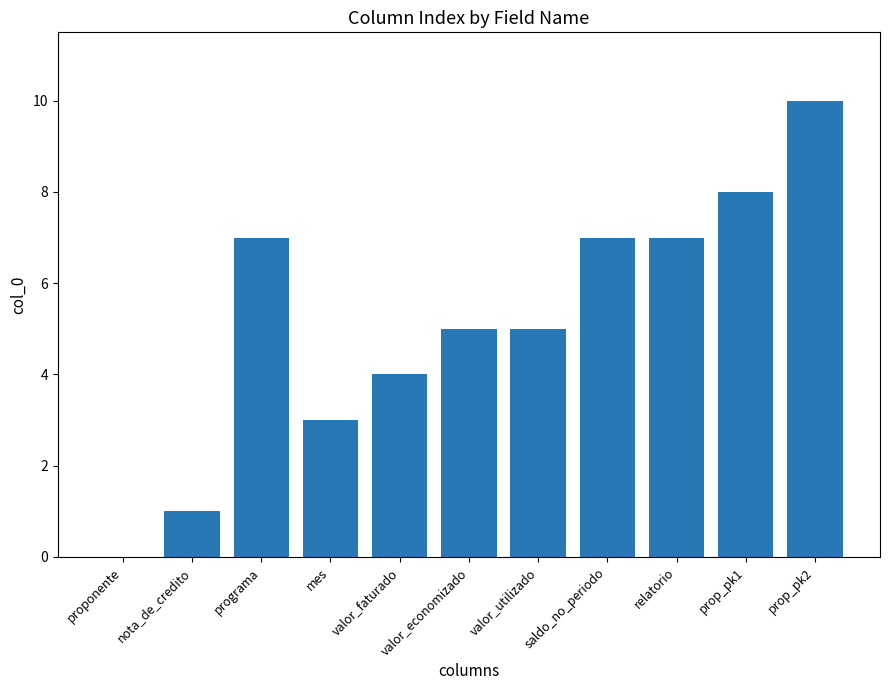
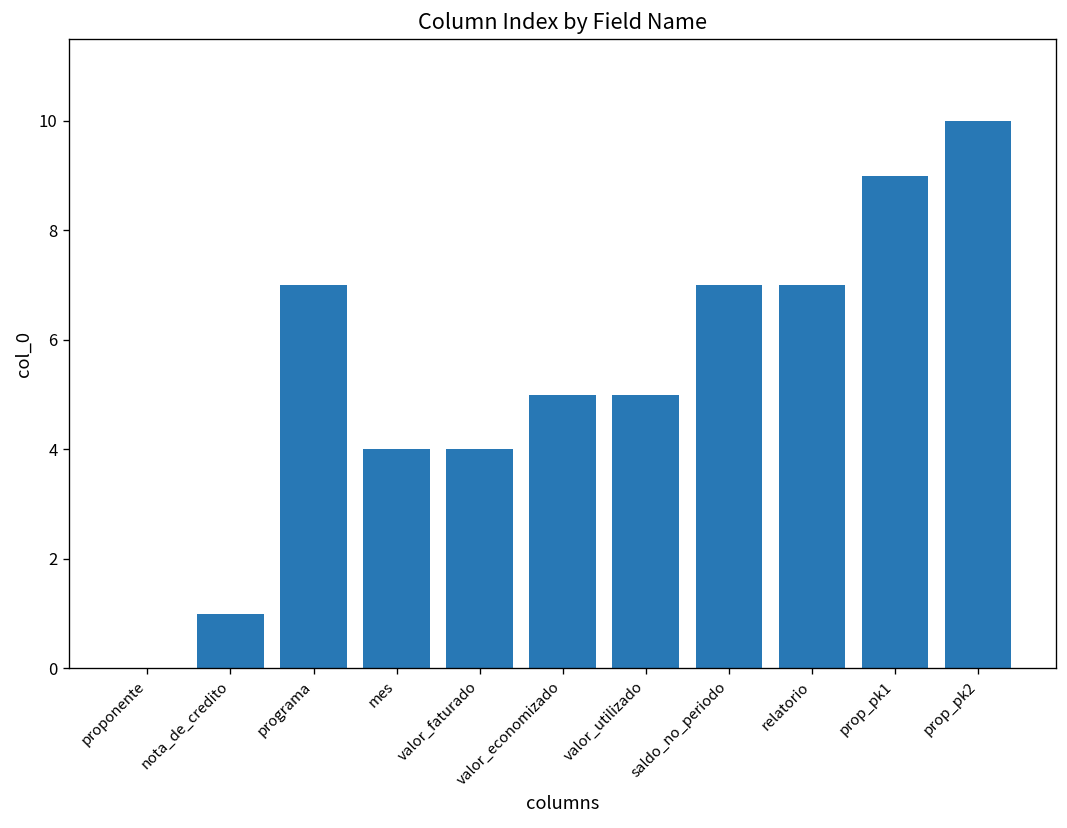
mes: 3 -> 4
prop_pk1: 8 -> 9
